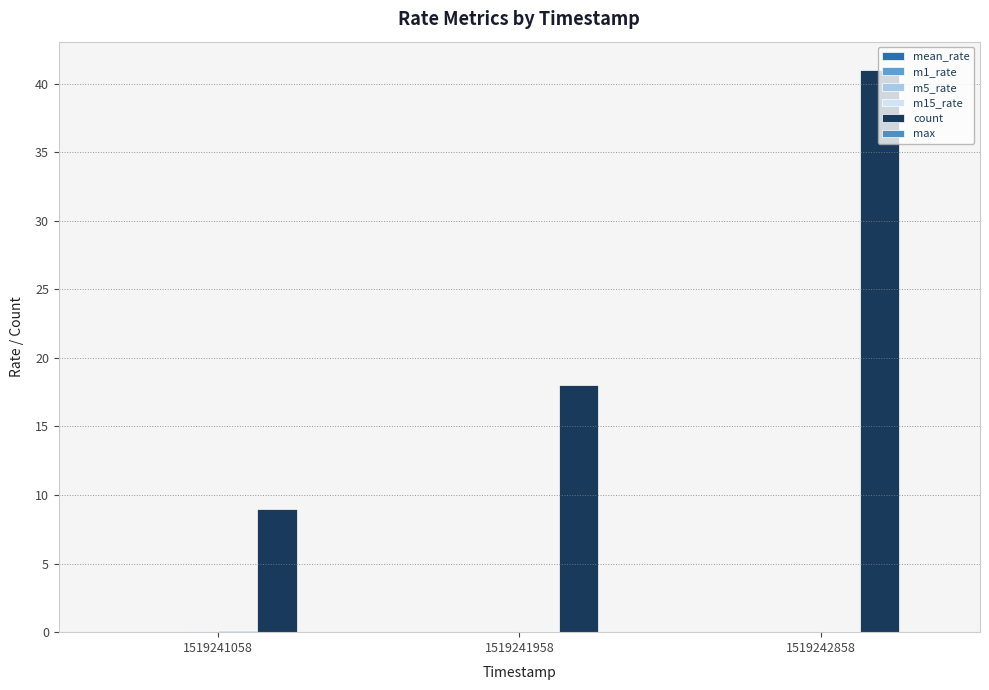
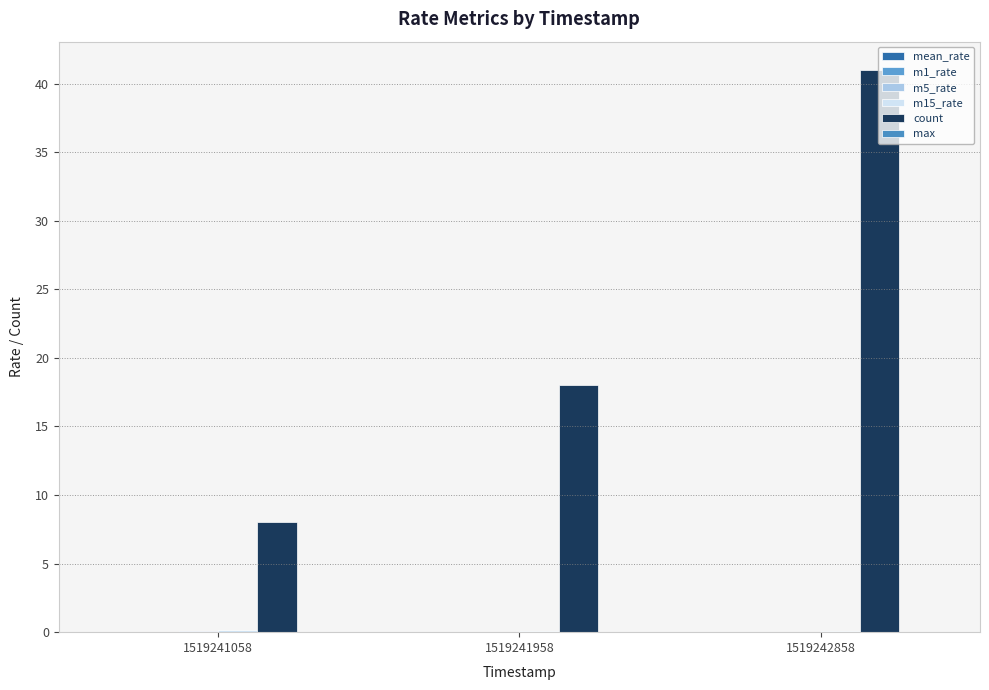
count, 1519241058: 9 -> 8
